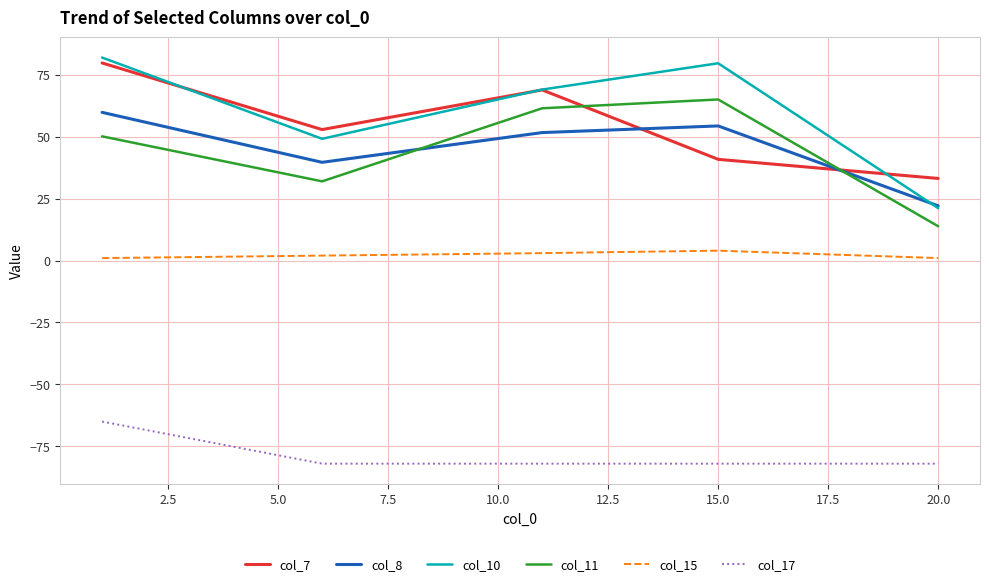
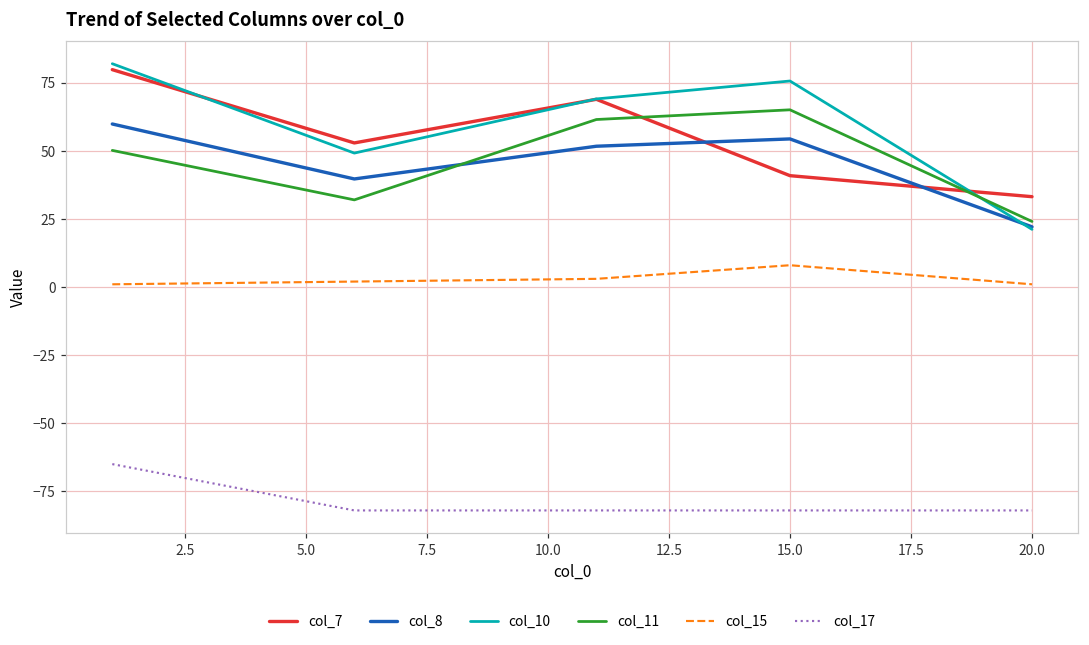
col_10, 15.0: 80 -> 76
col_15, 15.0: 4 -> 8
col_11, 20.0: 14 -> 24
